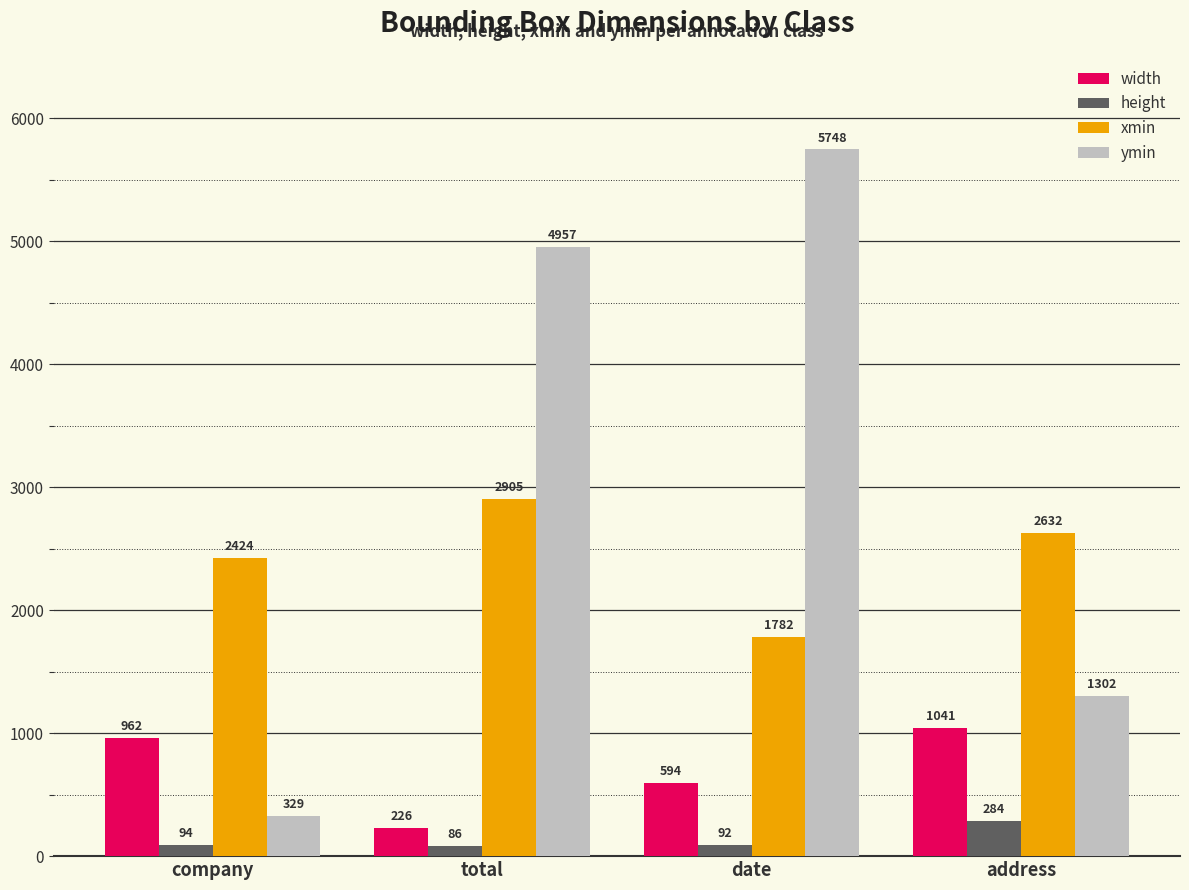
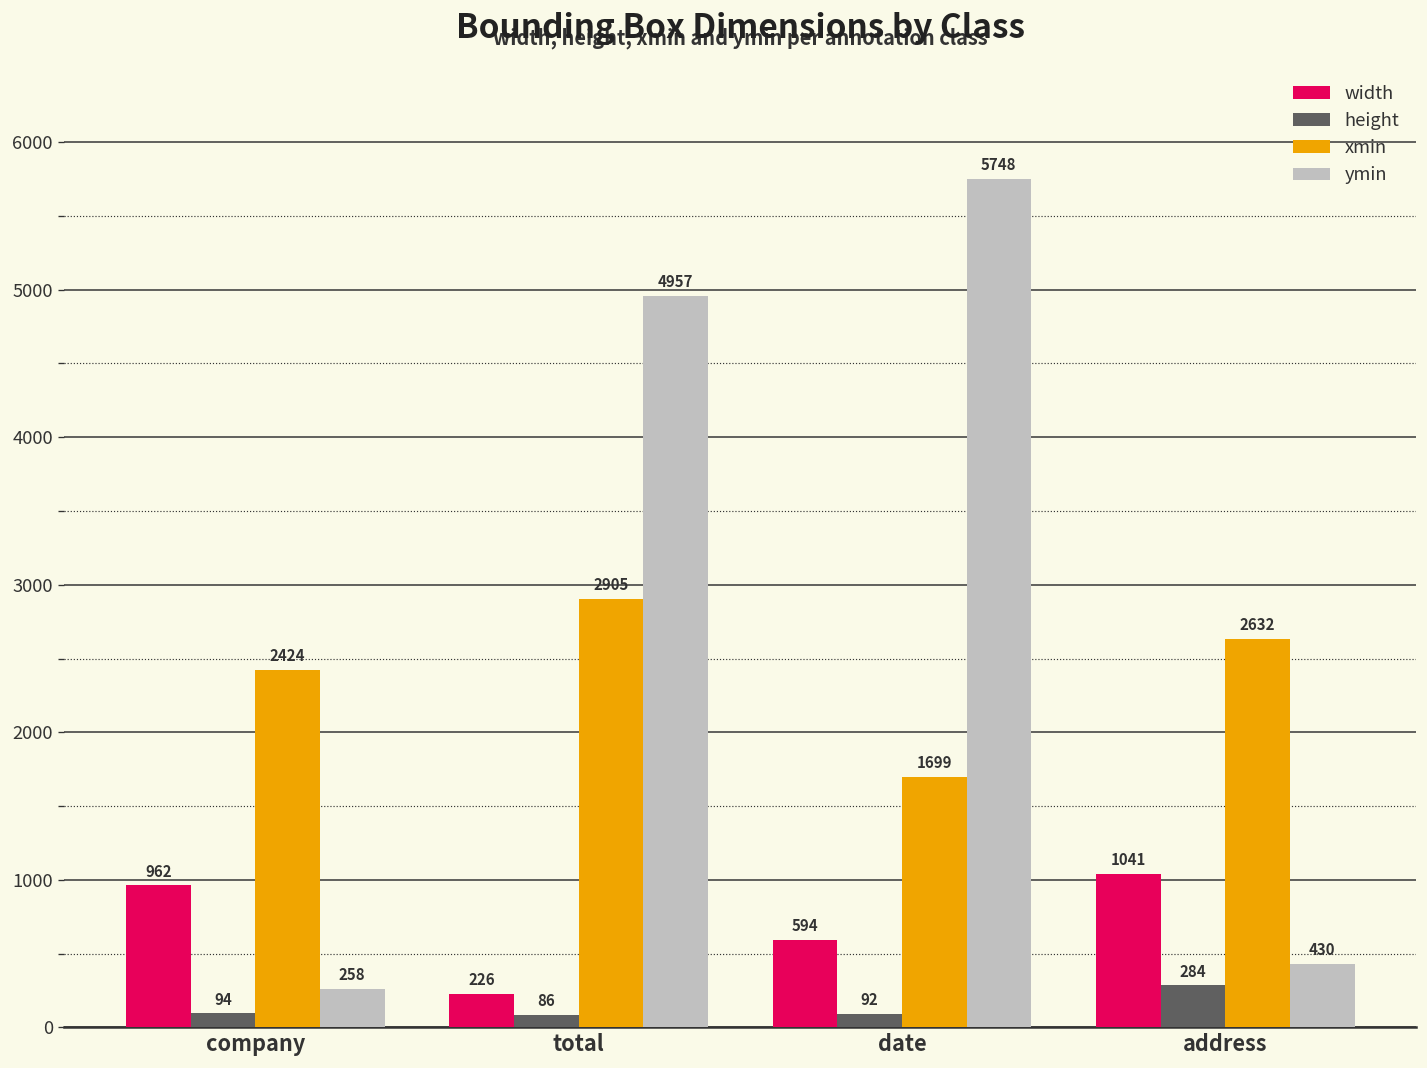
ymin, company: 329 -> 258
xmin, date: 1782 -> 1699
ymin, address: 1302 -> 430
